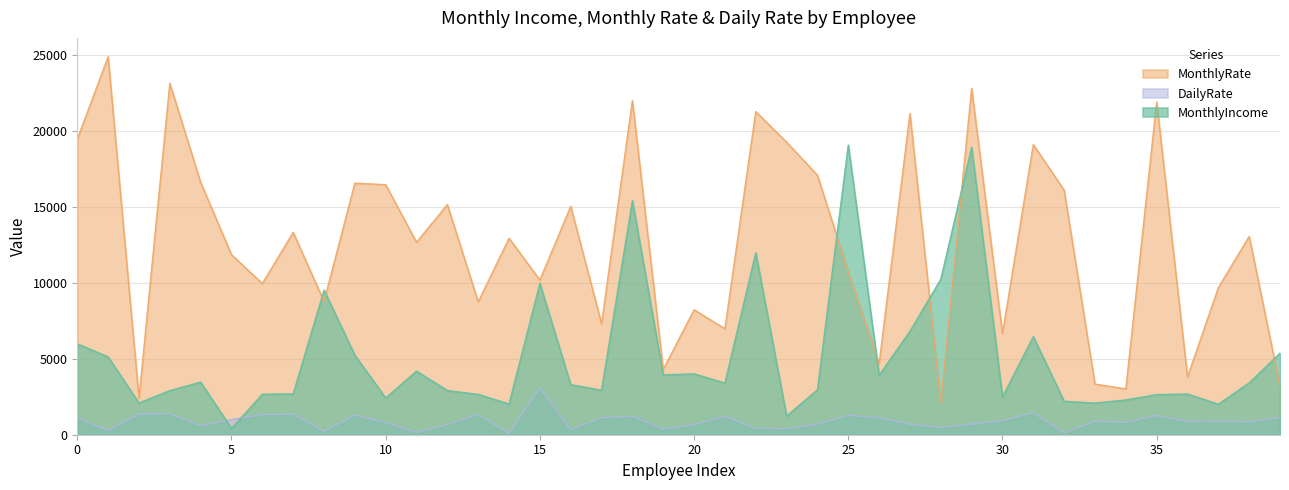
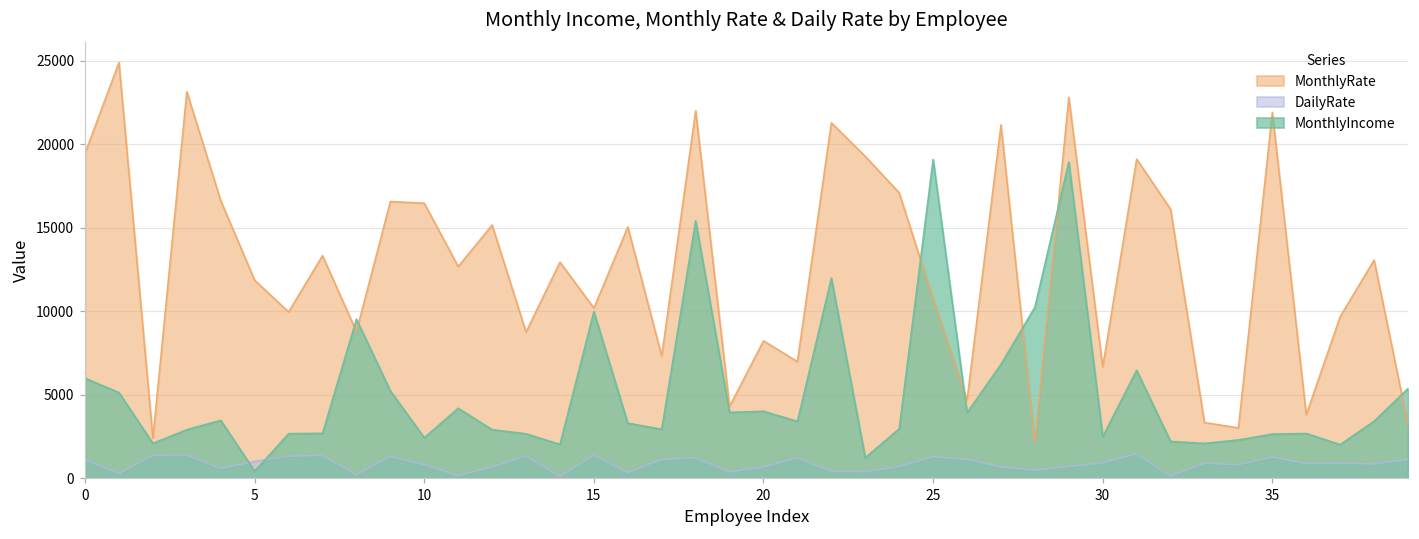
DailyRate, 15: 3100 -> 1400
